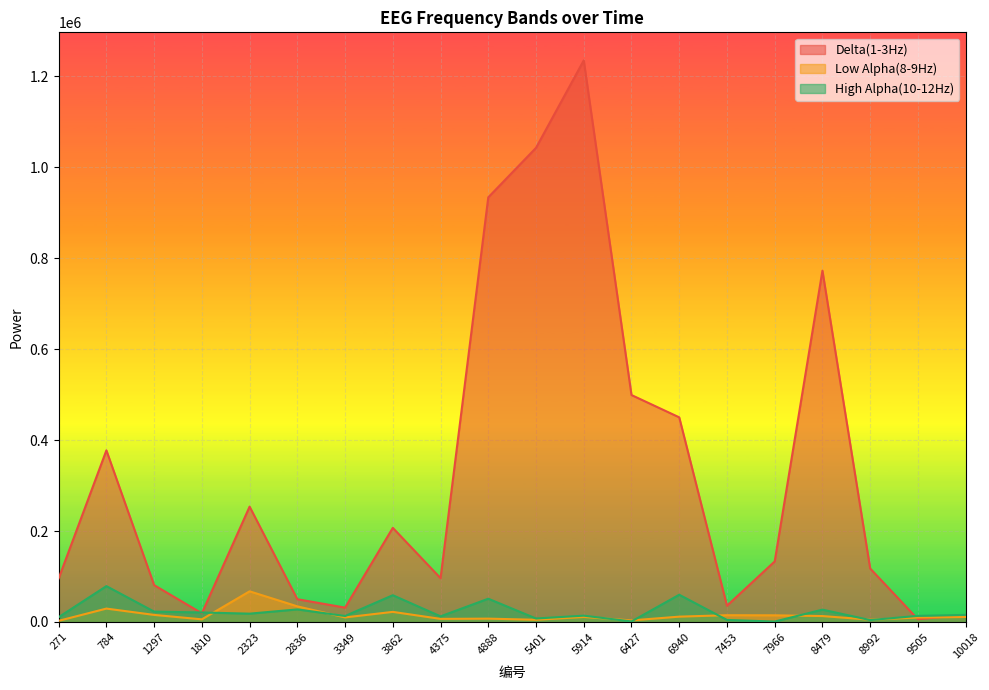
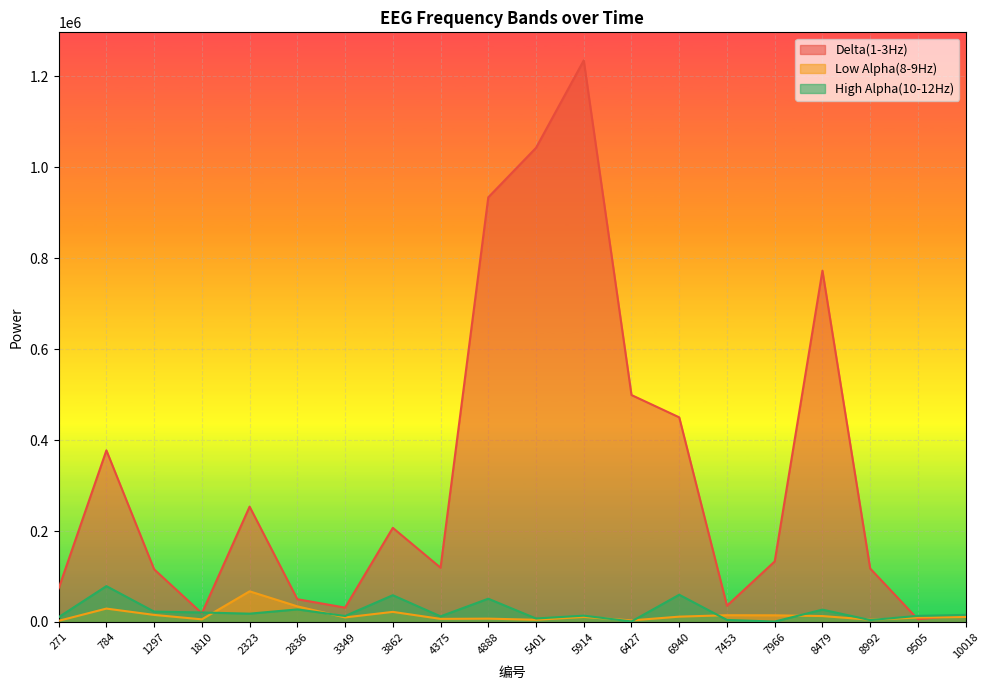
Delta(1-3Hz), 271: 100000 -> 70000
Delta(1-3Hz), 1297: 80000 -> 120000
Delta(1-3Hz), 4375: 100000 -> 120000
